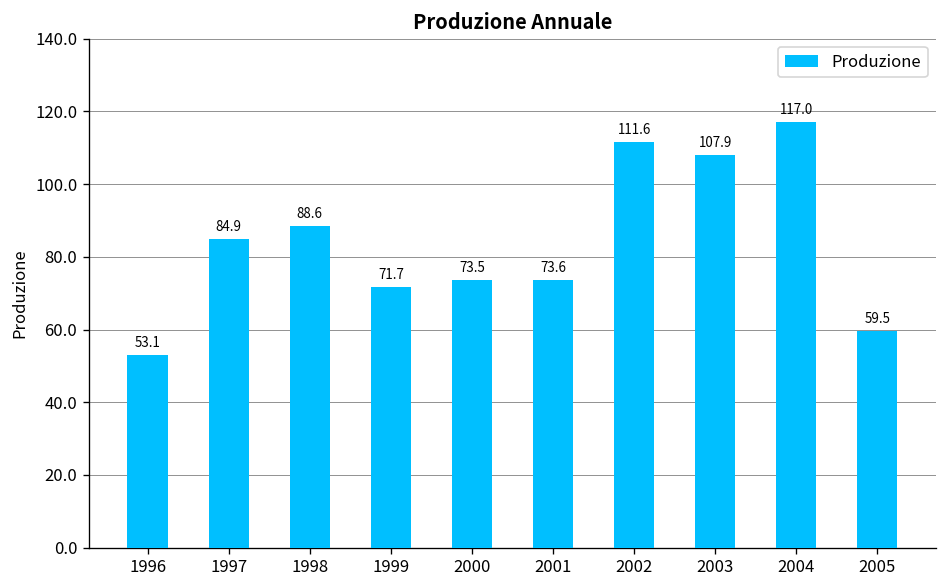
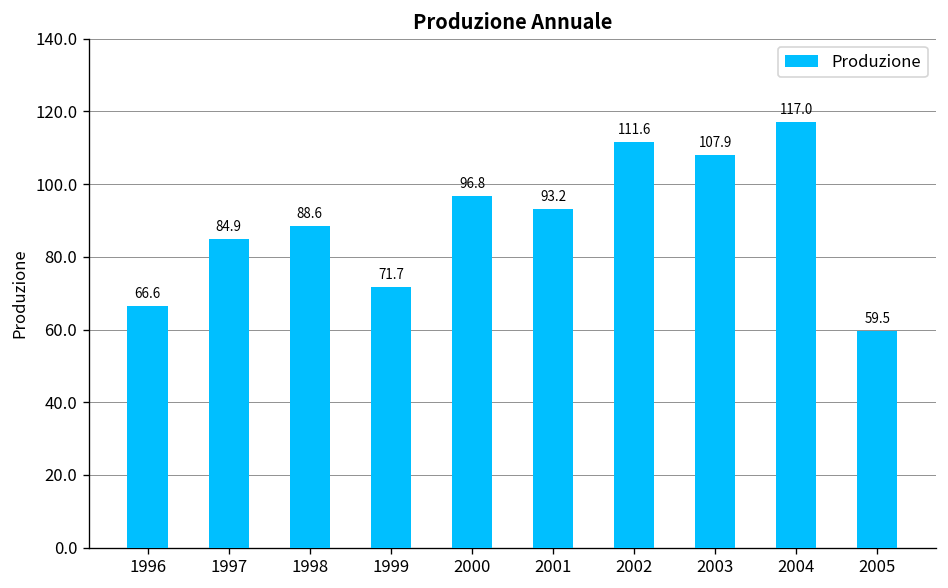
1996: 53.1 -> 66.6
2000: 73.5 -> 96.8
2001: 73.6 -> 93.2
